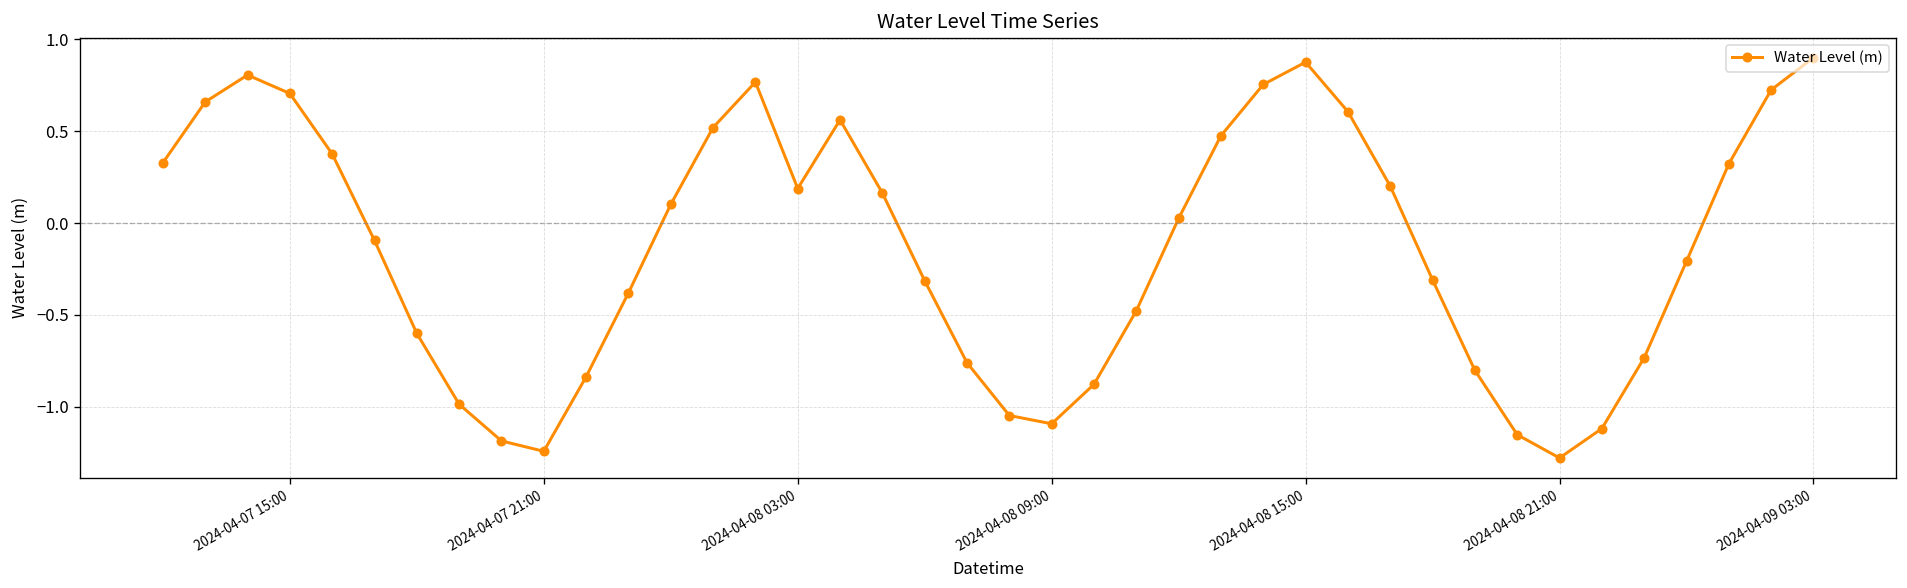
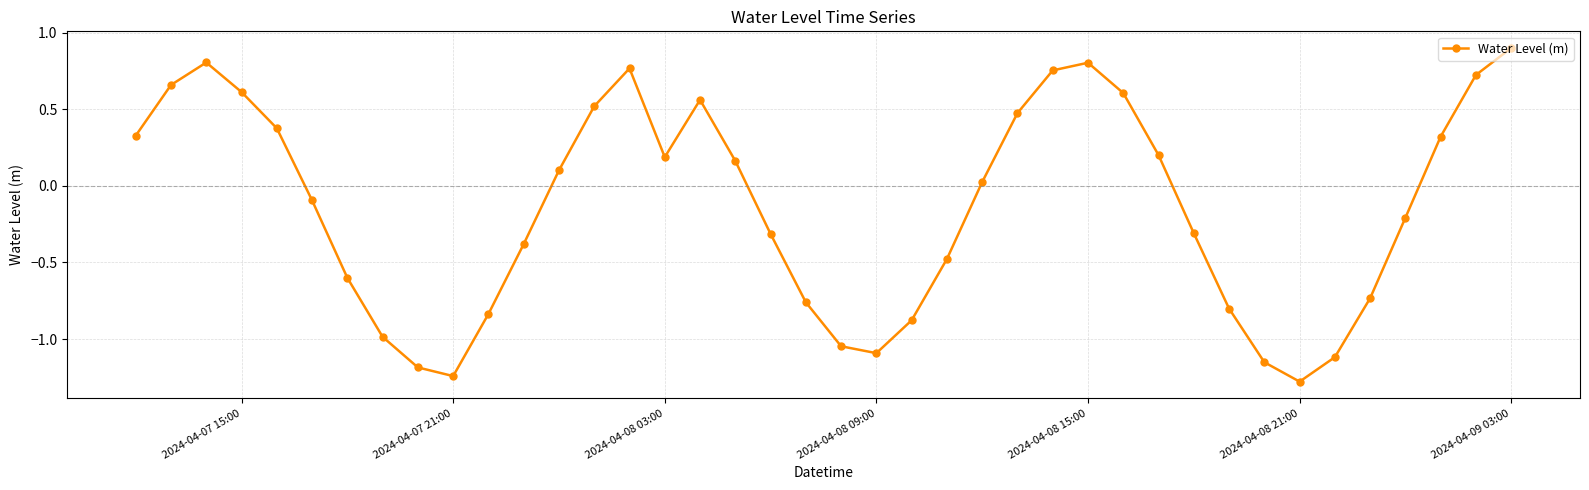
2024-04-07 15:00: 0.71 -> 0.61
2024-04-08 15:00: 0.88 -> 0.80
